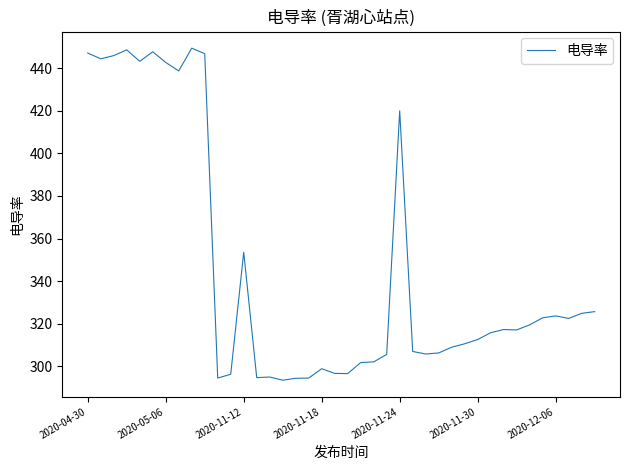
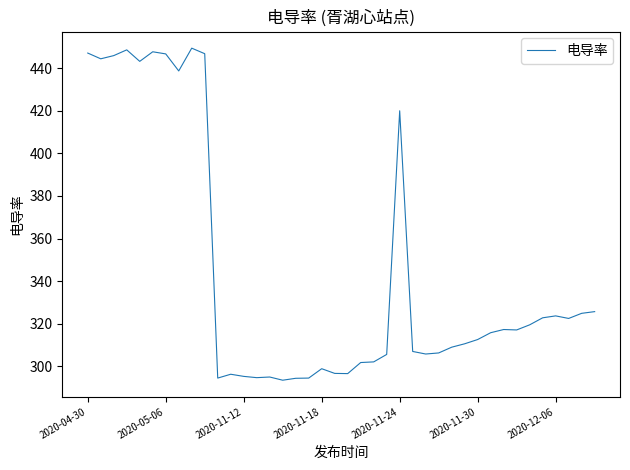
2020-05-06: 443 -> 447
2020-11-12: 354 -> 295
